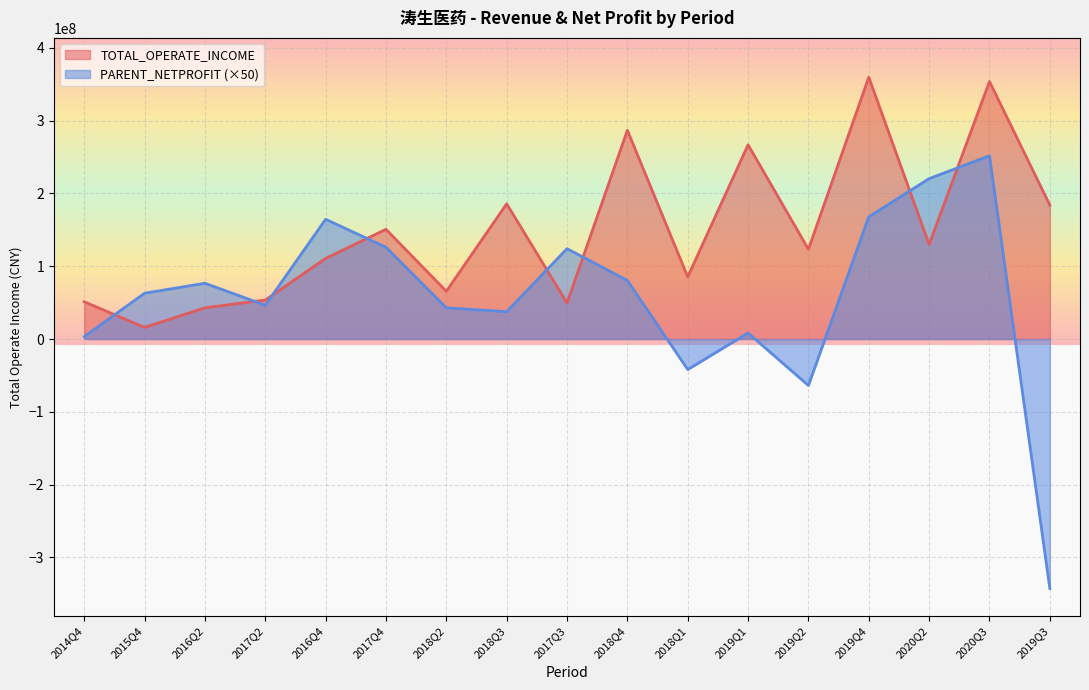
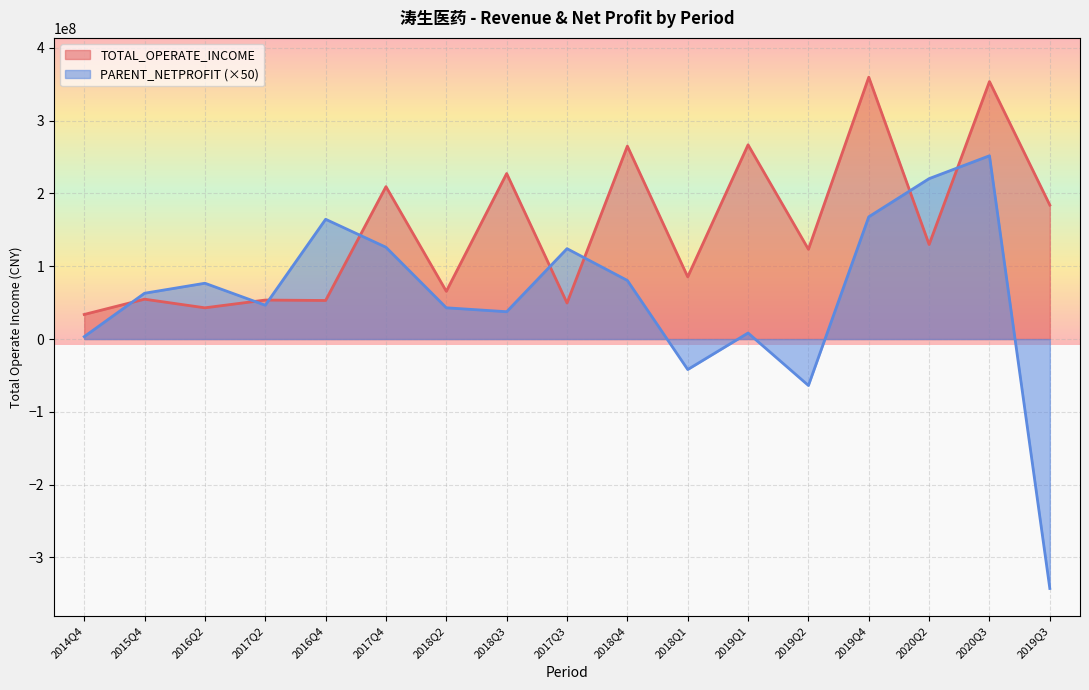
TOTAL_OPERATE_INCOME, 2014Q4: 50000000 -> 30000000
TOTAL_OPERATE_INCOME, 2015Q4: 20000000 -> 50000000
TOTAL_OPERATE_INCOME, 2016Q4: 110000000 -> 50000000
TOTAL_OPERATE_INCOME, 2017Q4: 150000000 -> 210000000
TOTAL_OPERATE_INCOME, 2018Q3: 190000000 -> 230000000
TOTAL_OPERATE_INCOME, 2018Q4: 290000000 -> 270000000
